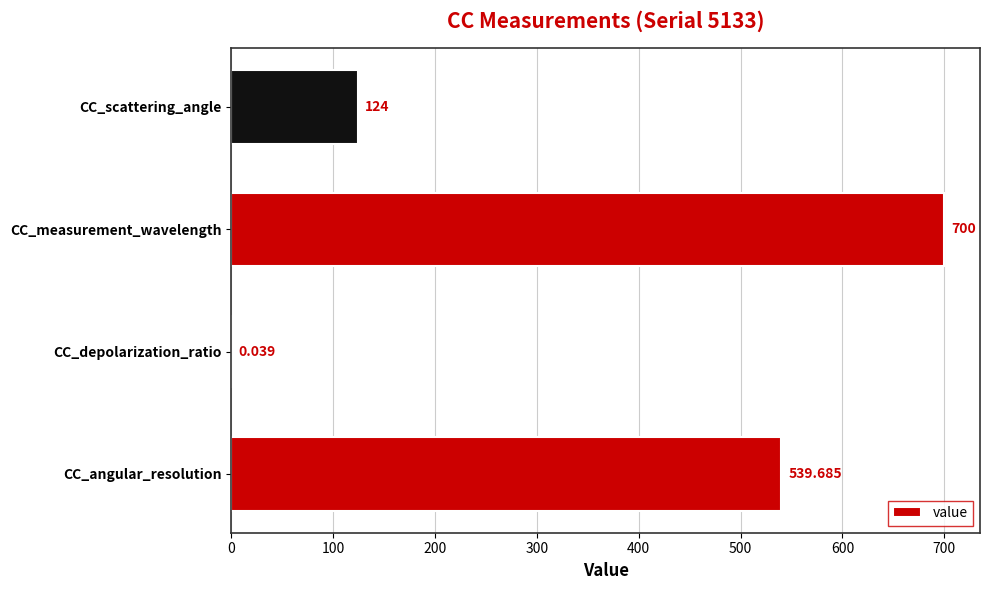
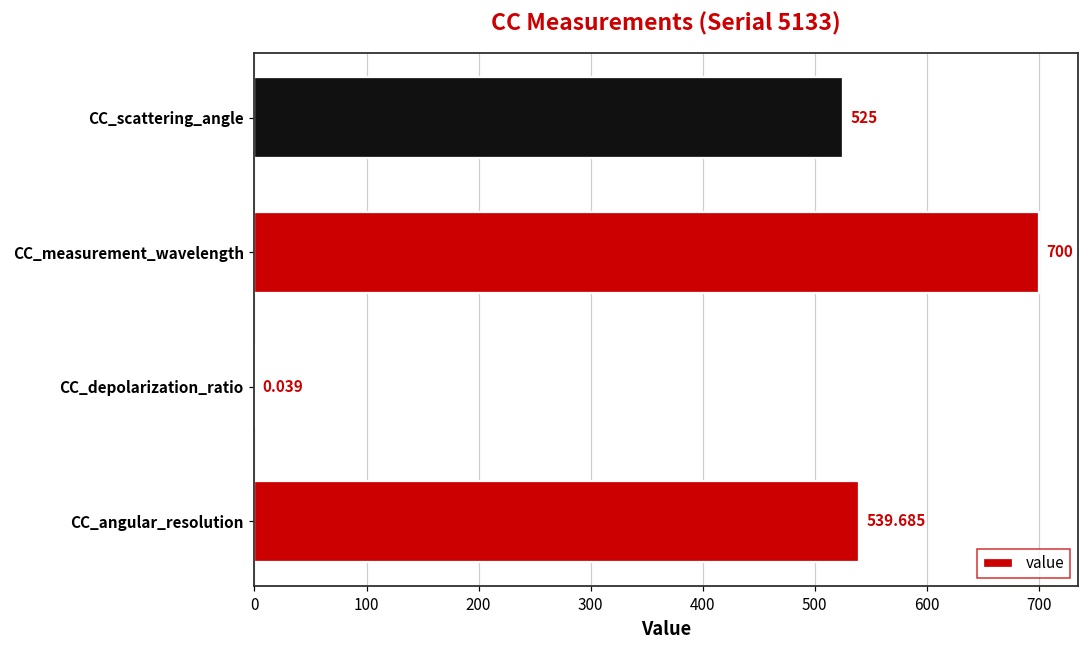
CC_scattering_angle: 124 -> 525
